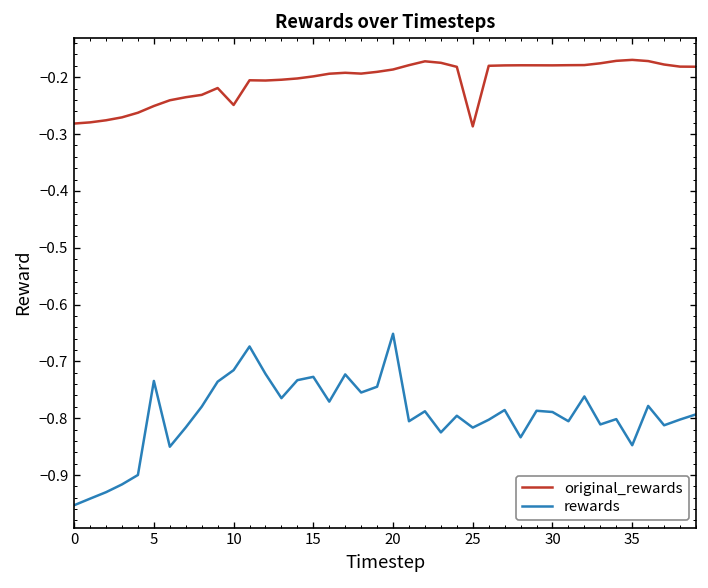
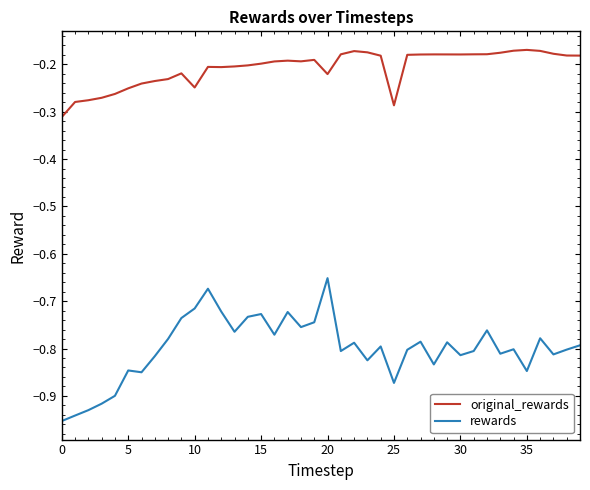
original_rewards, 0: -0.28 -> -0.31
rewards, 5: -0.73 -> -0.85
original_rewards, 20: -0.19 -> -0.22
rewards, 25: -0.82 -> -0.87
rewards, 30: -0.79 -> -0.81
